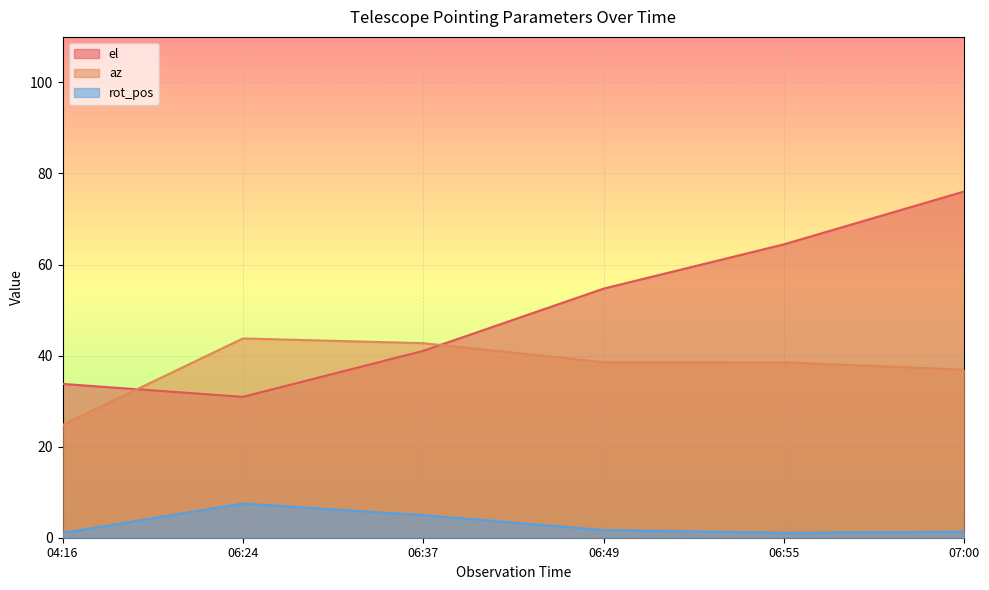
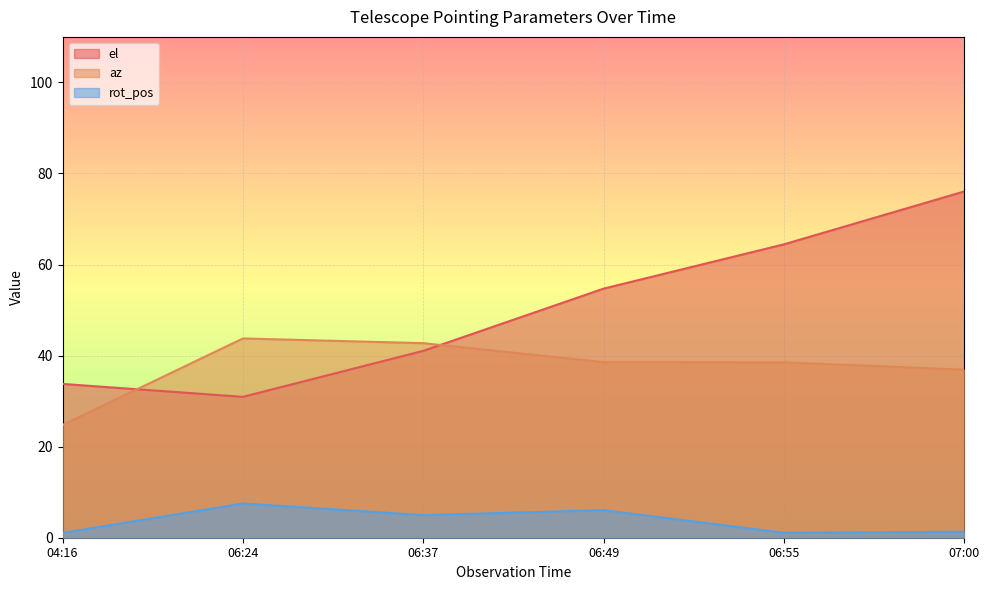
rot_pos, 06:49: 2 -> 6
